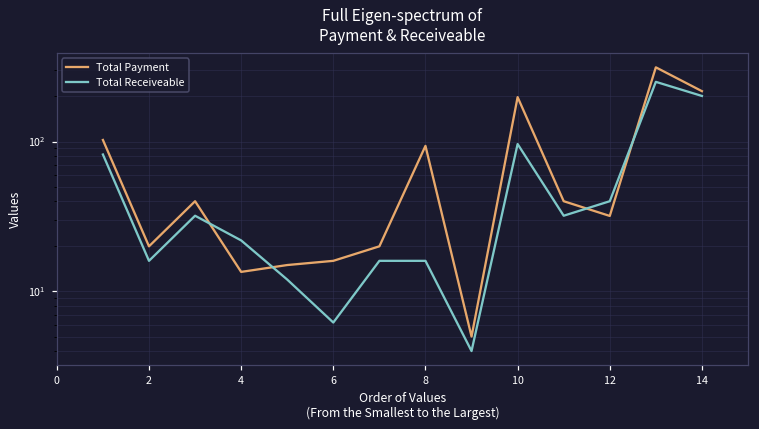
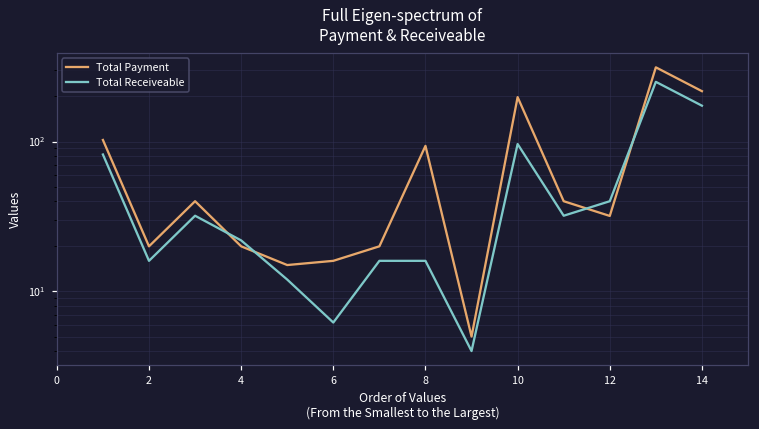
Total Payment, 4: 14 -> 20
Total Receiveable, 14: 200 -> 170
